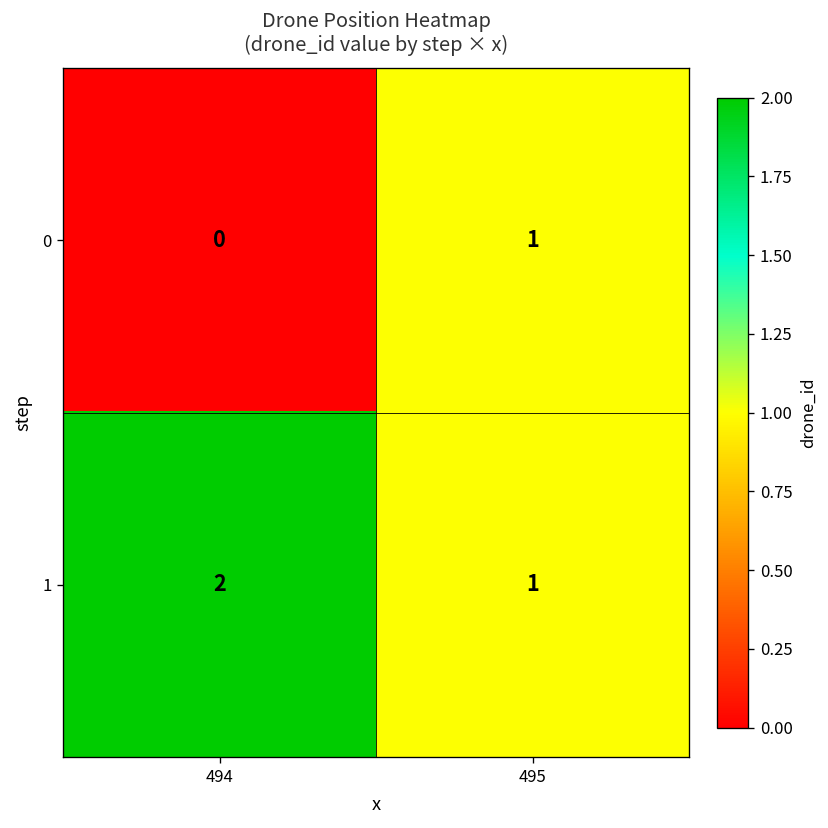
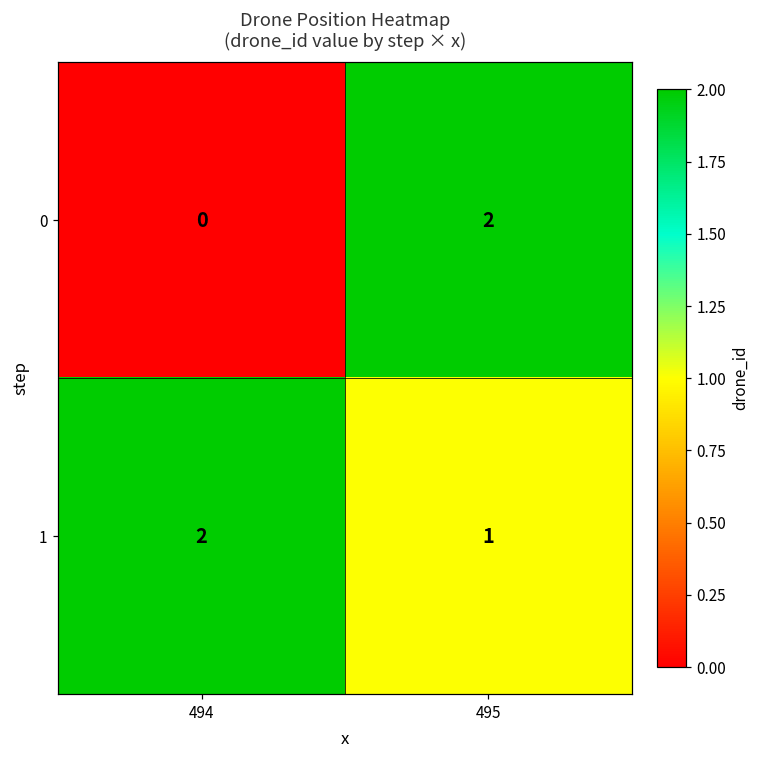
0, 495: 1 -> 2
